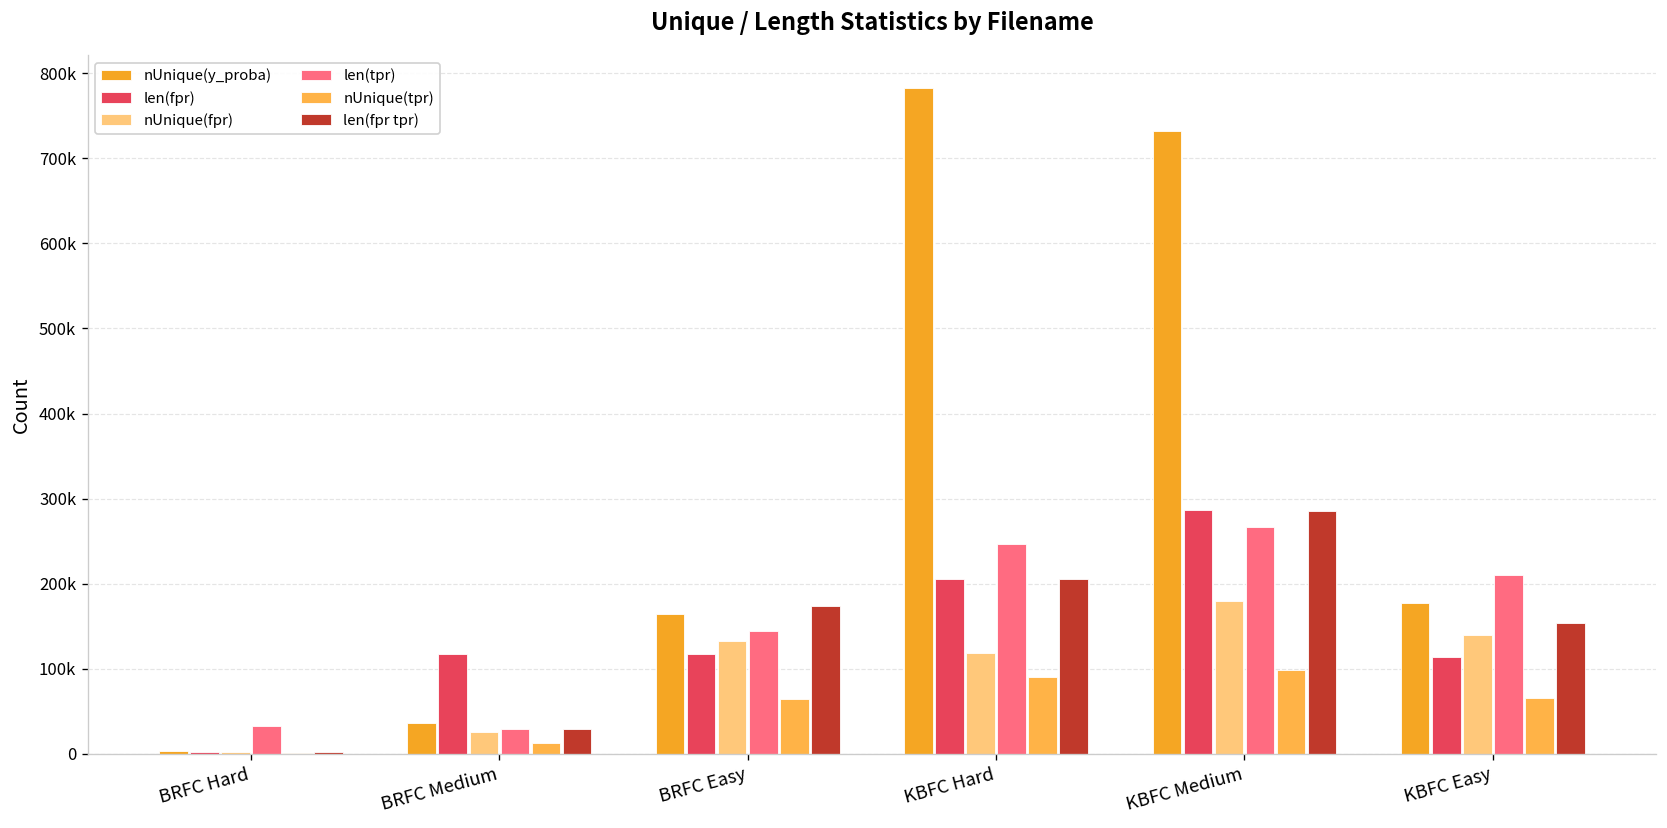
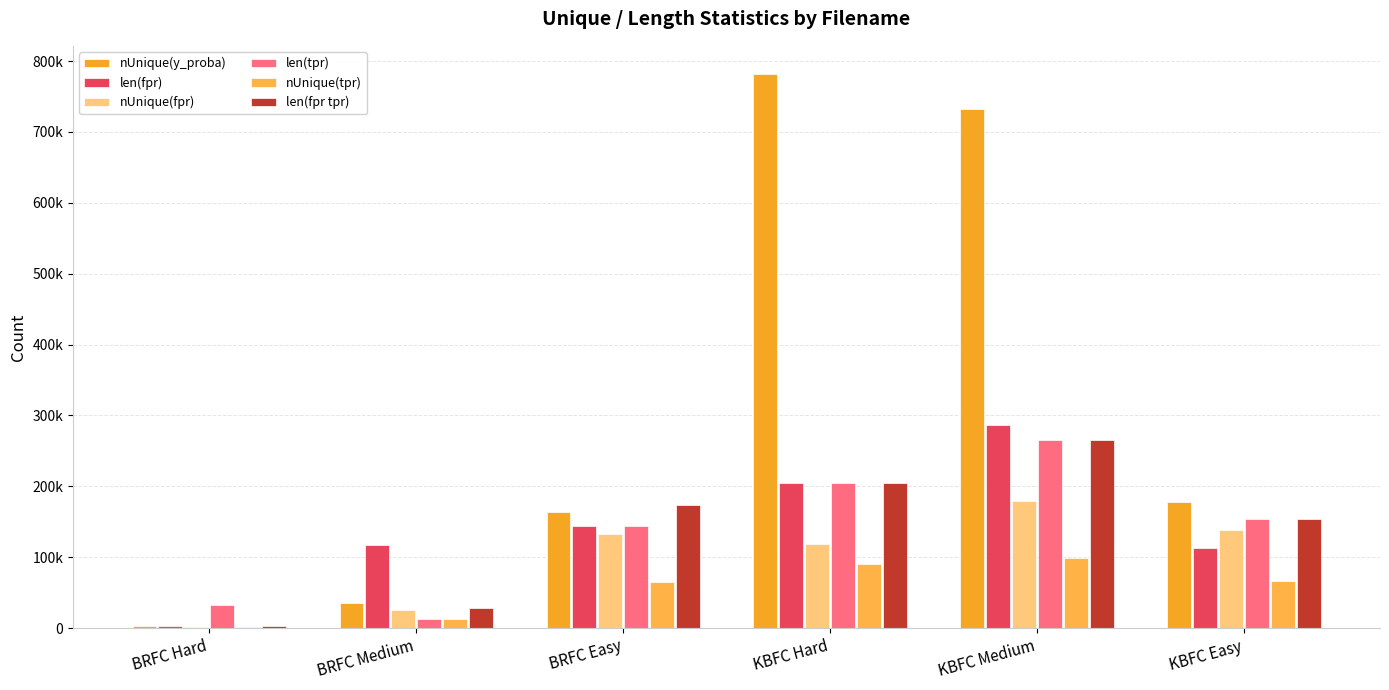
len(tpr), BRFC Medium: 30000 -> 10000
len(fpr), BRFC Easy: 120000 -> 140000
len(tpr), KBFC Hard: 250000 -> 210000
len(fpr tpr), KBFC Medium: 290000 -> 270000
len(tpr), KBFC Easy: 210000 -> 150000
